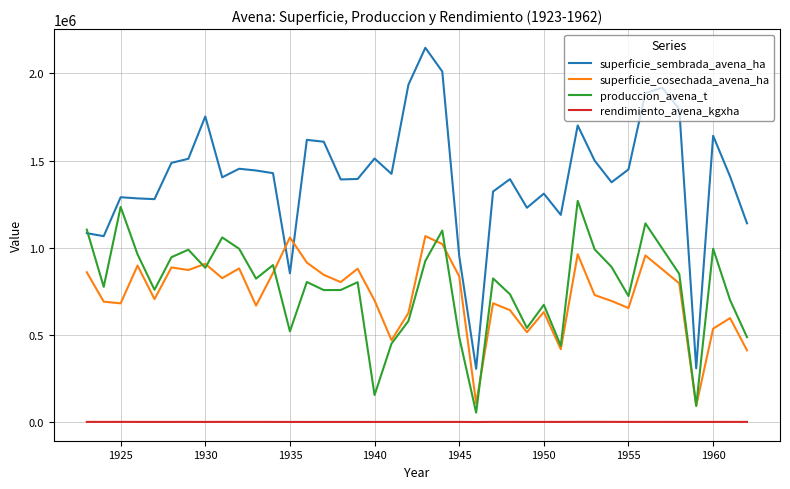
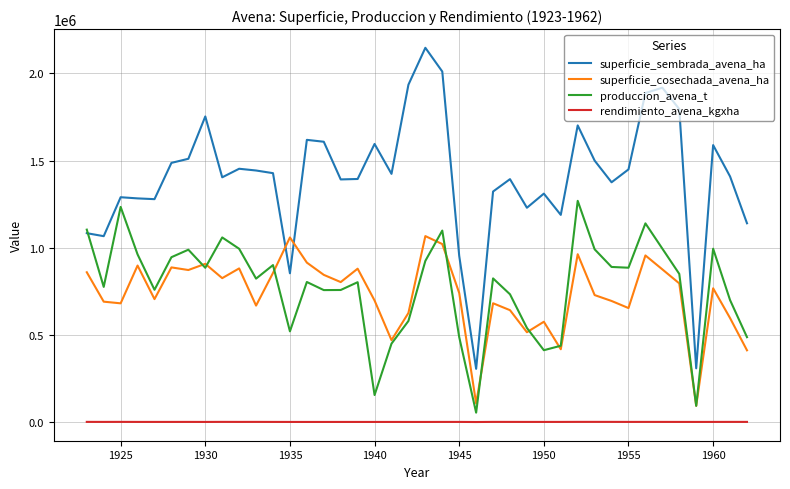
superficie_sembrada_avena_ha, 1940: 1510000 -> 1600000
superficie_cosechada_avena_ha, 1945: 840000 -> 740000
superficie_cosechada_avena_ha, 1950: 630000 -> 580000
produccion_avena_t, 1950: 670000 -> 410000
produccion_avena_t, 1955: 720000 -> 890000
superficie_sembrada_avena_ha, 1960: 1640000 -> 1590000
superficie_cosechada_avena_ha, 1960: 540000 -> 770000
